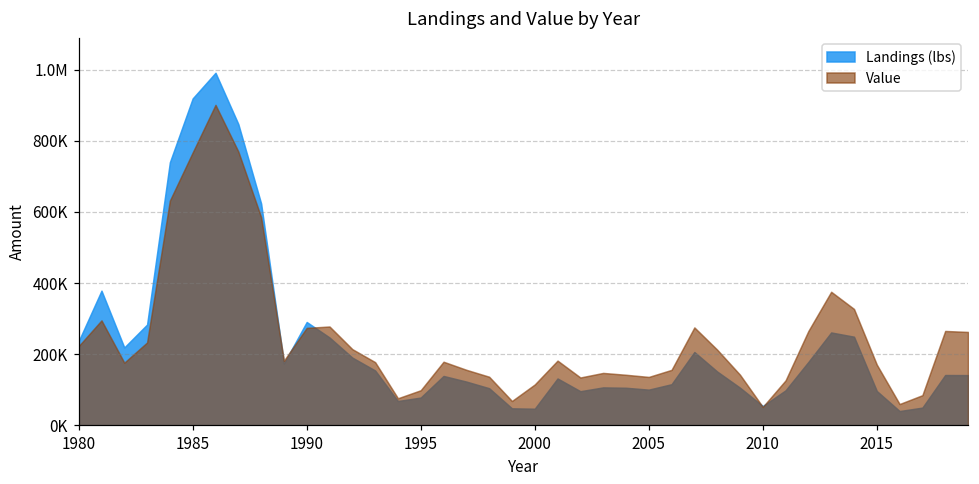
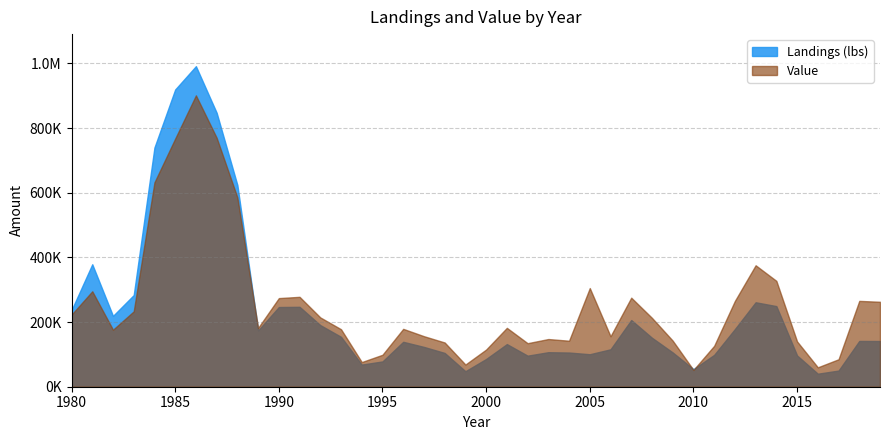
Landings (lbs), 1990: 290000 -> 250000
Landings (lbs), 2000: 50000 -> 90000
Value, 2005: 140000 -> 310000
Value, 2015: 170000 -> 140000
